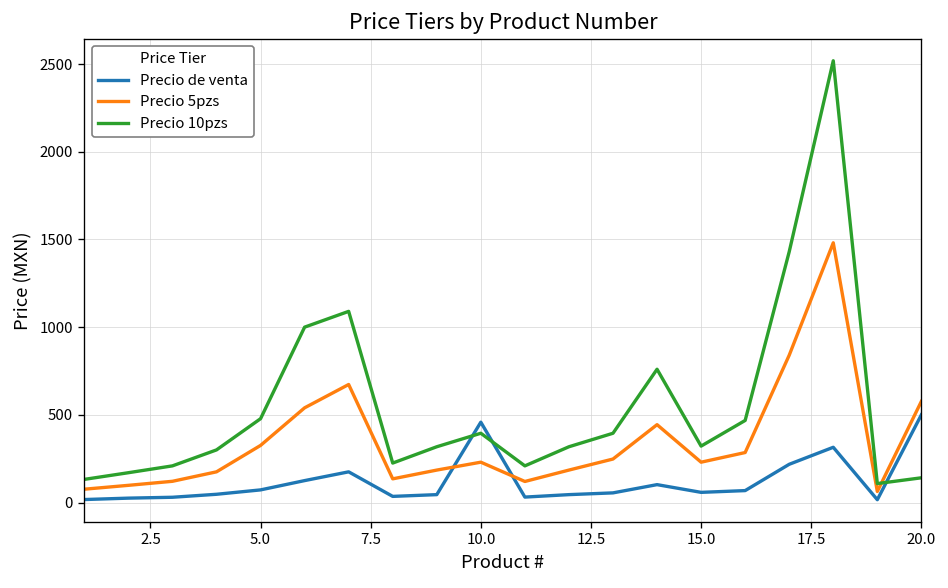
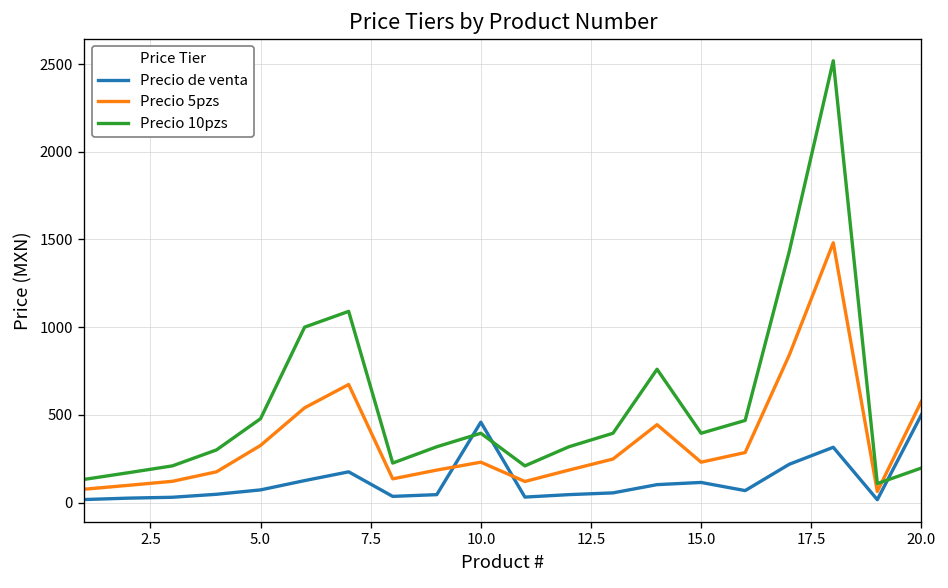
Precio de venta, 15.0: 60 -> 110
Precio 10pzs, 15.0: 320 -> 400
Precio 10pzs, 20.0: 140 -> 200
